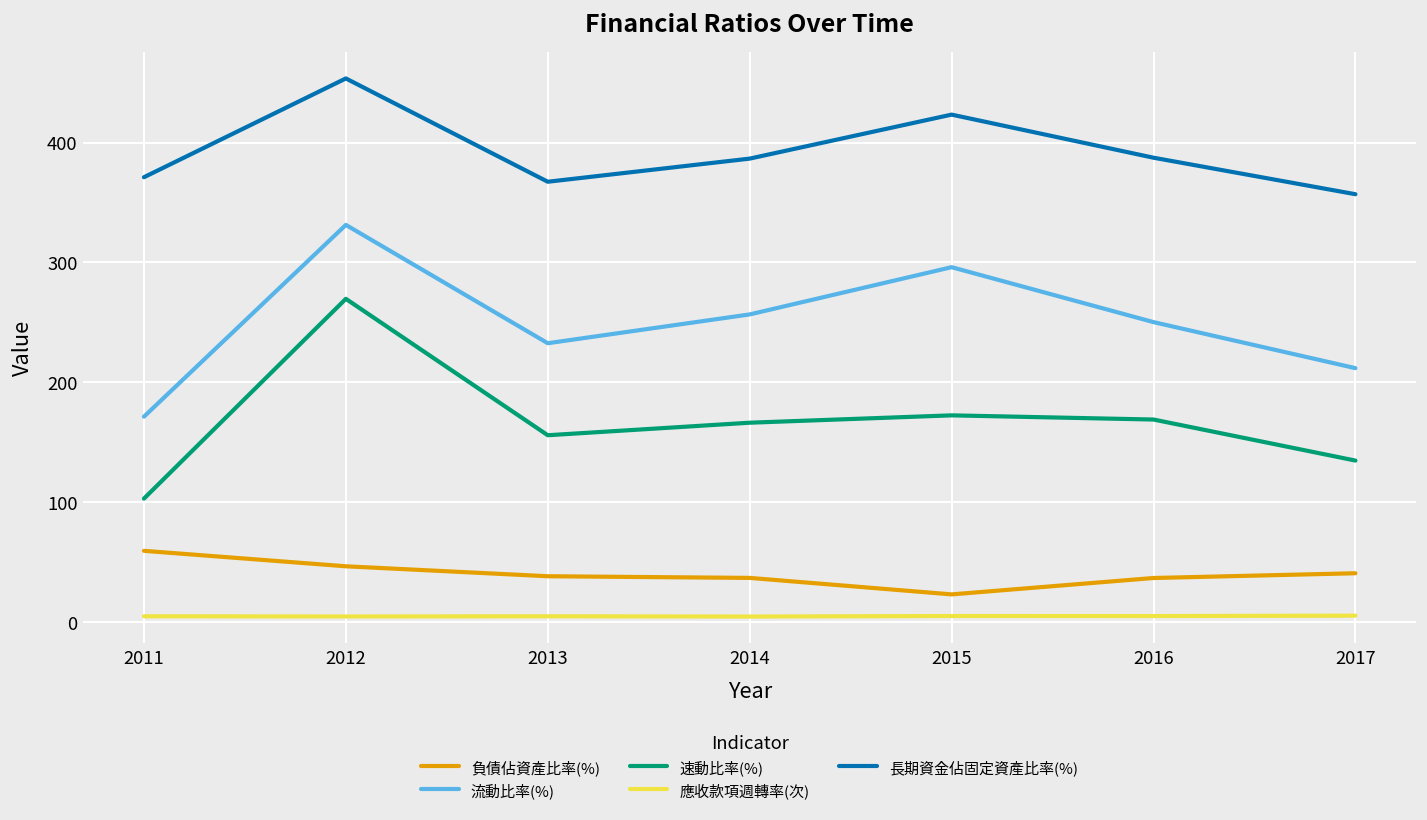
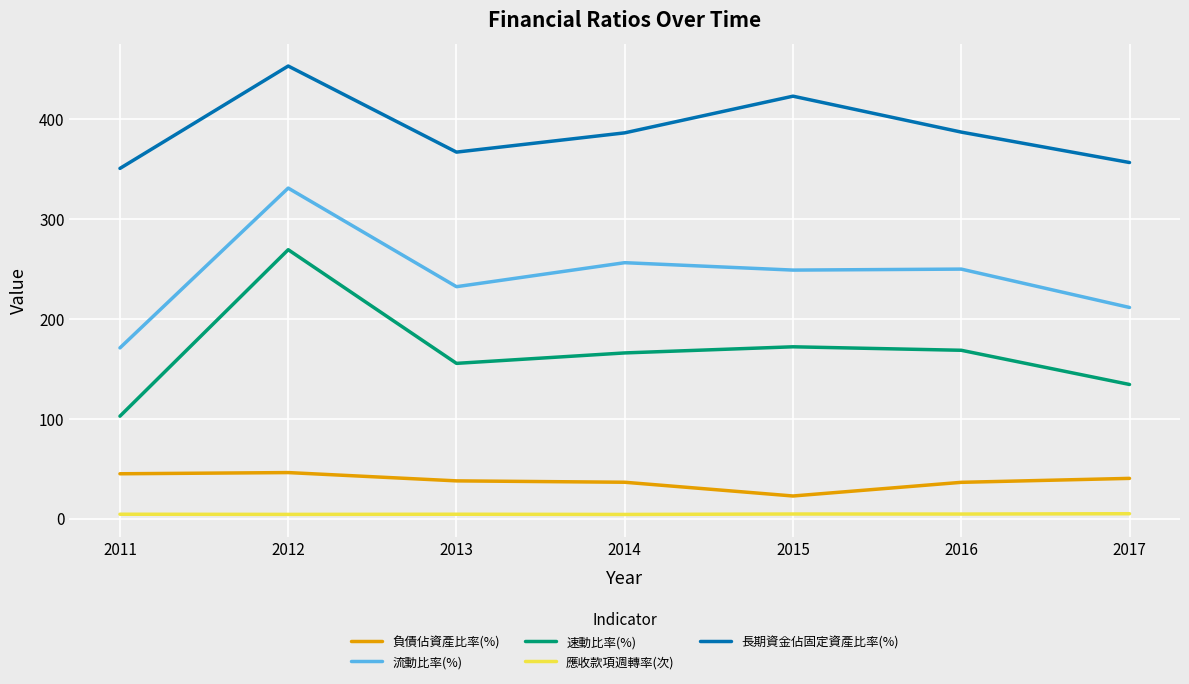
負債佔資產比率(%), 2011: 60 -> 50
長期資金佔固定資產比率(%), 2011: 370 -> 350
流動比率(%), 2015: 300 -> 250
